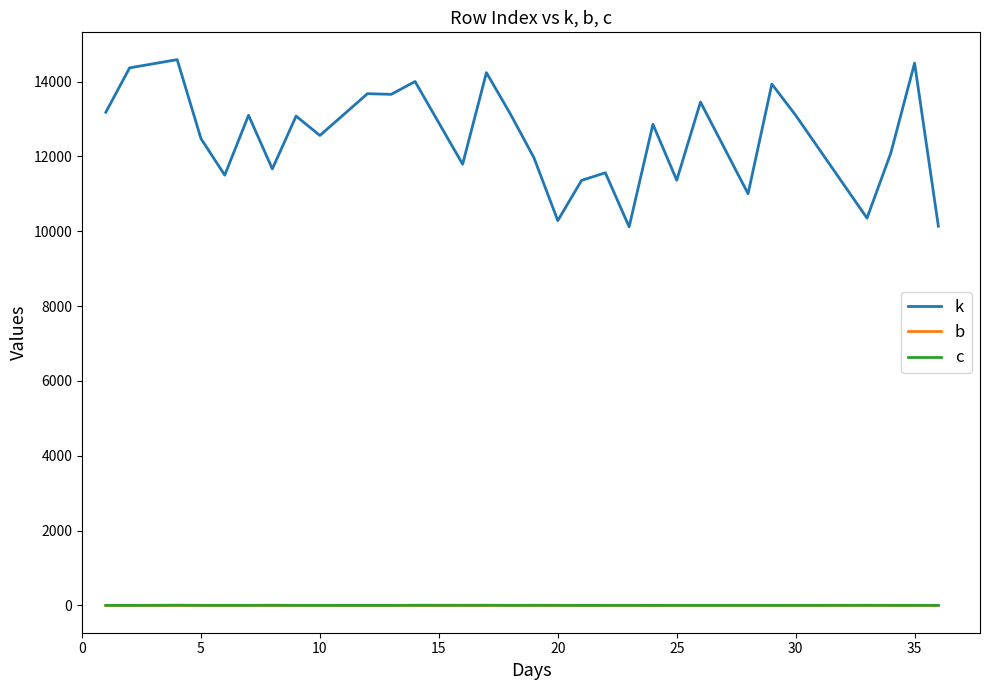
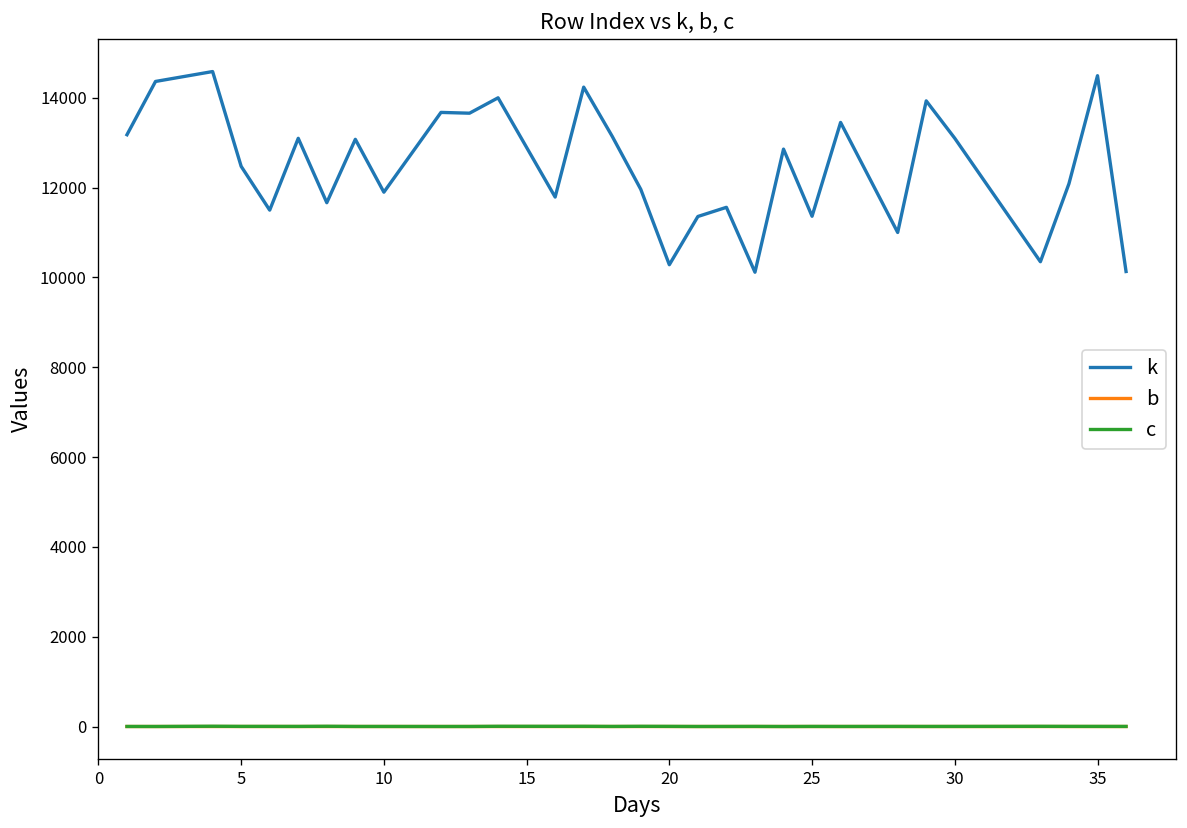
k, 10: 12600 -> 11900
